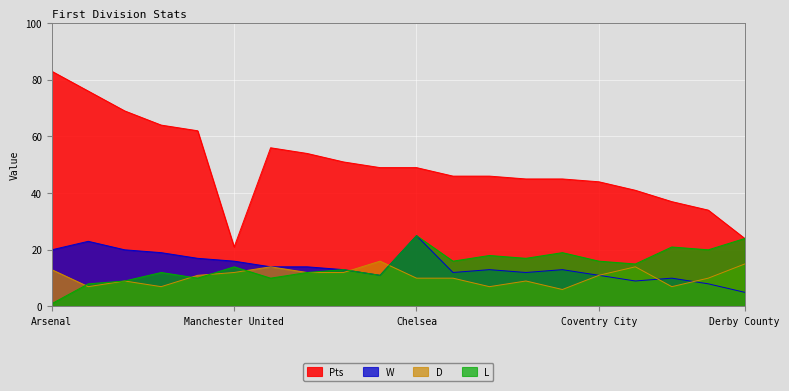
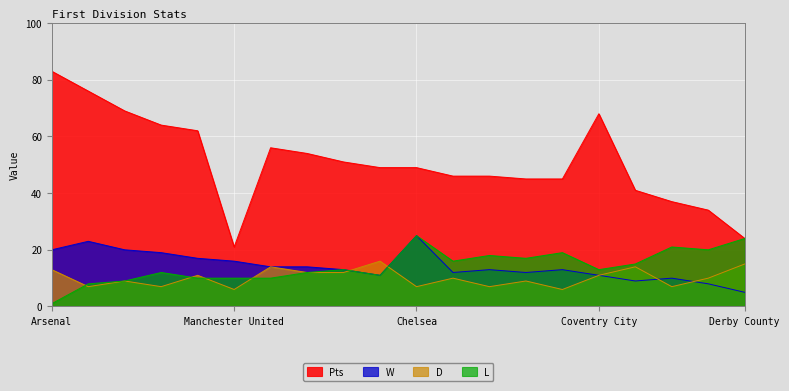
D, Manchester United: 12 -> 6
L, Manchester United: 14 -> 10
D, Chelsea: 10 -> 7
Pts, Coventry City: 44 -> 68
L, Coventry City: 16 -> 13
